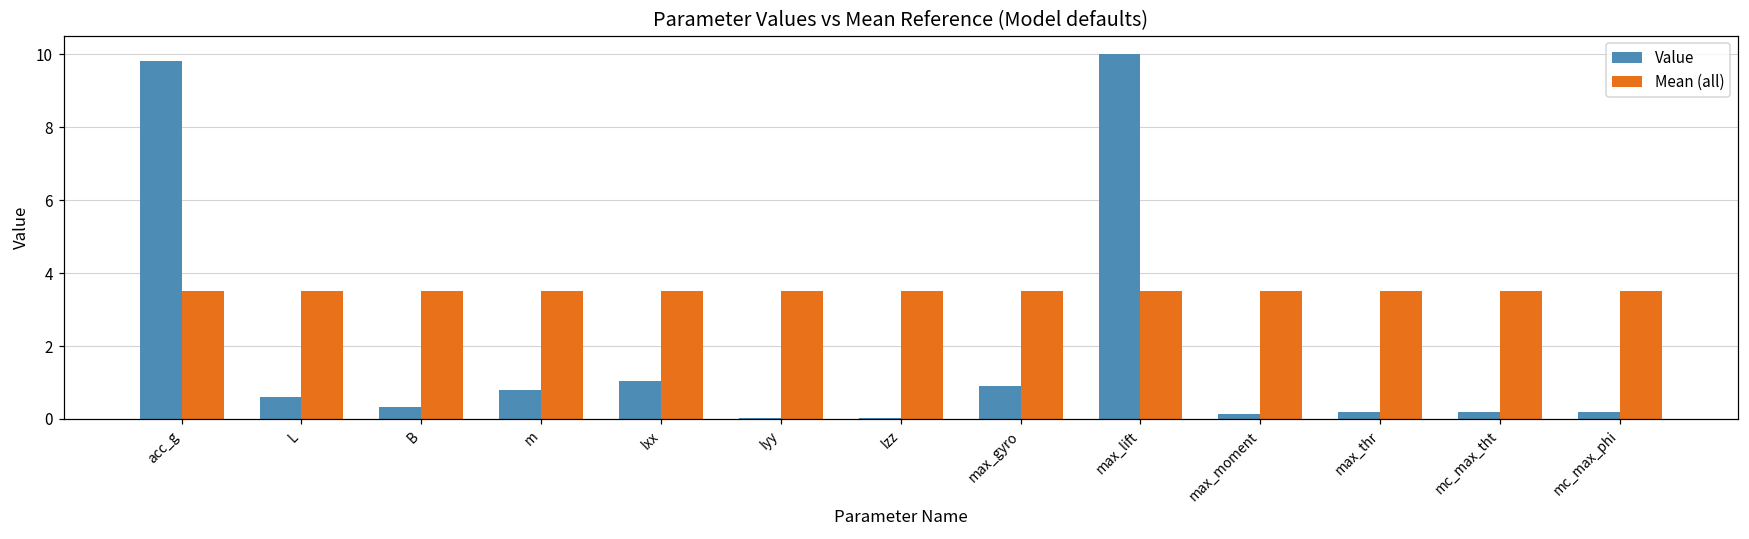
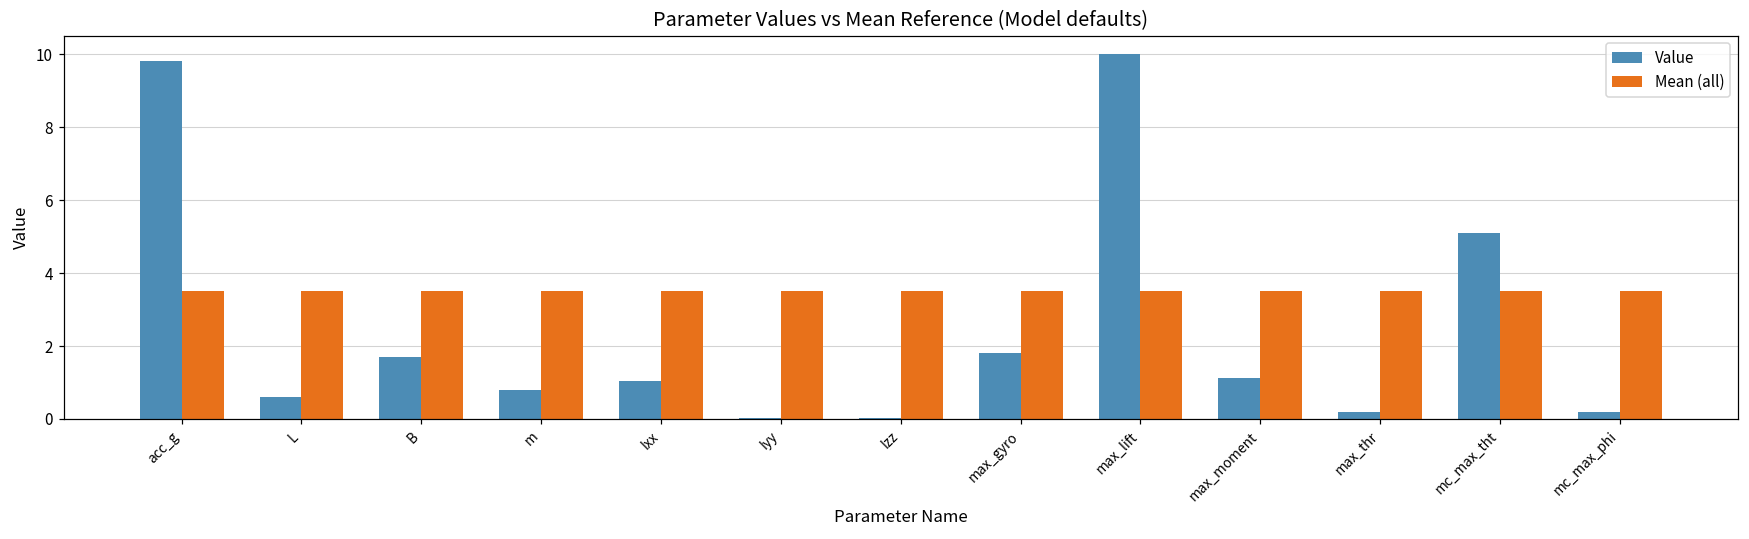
Value, B: 0.3 -> 1.7
Value, max_gyro: 0.9 -> 1.8
Value, max_moment: 0.1 -> 1.1
Value, mc_max_tht: 0.2 -> 5.1
